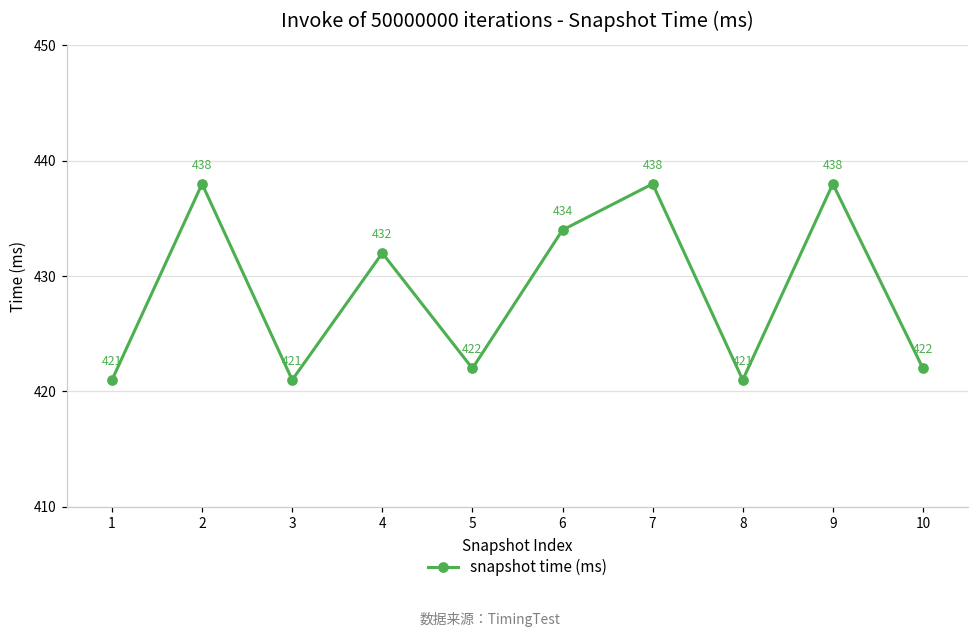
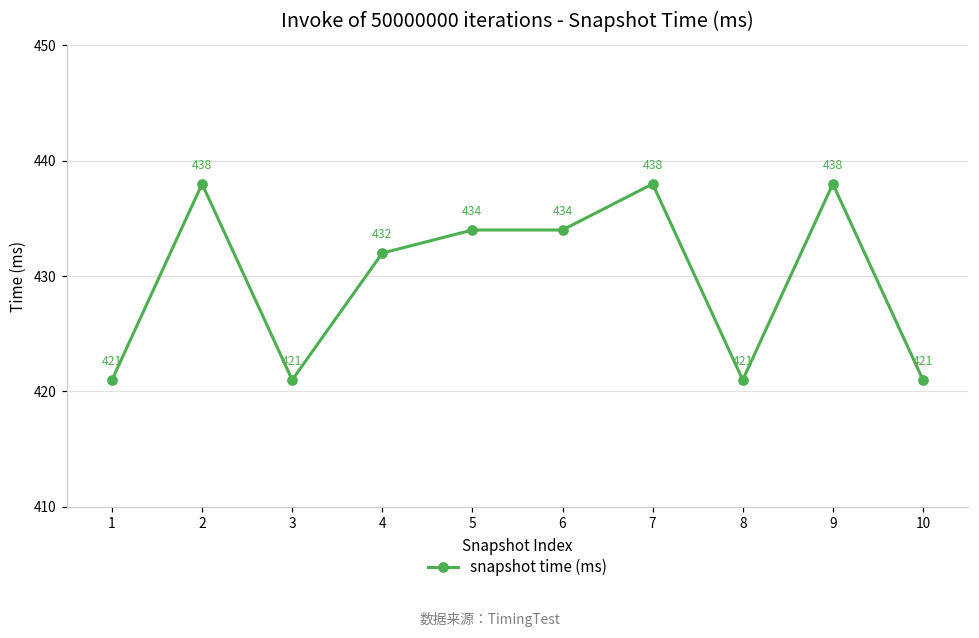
5: 422 -> 434
10: 422 -> 421
